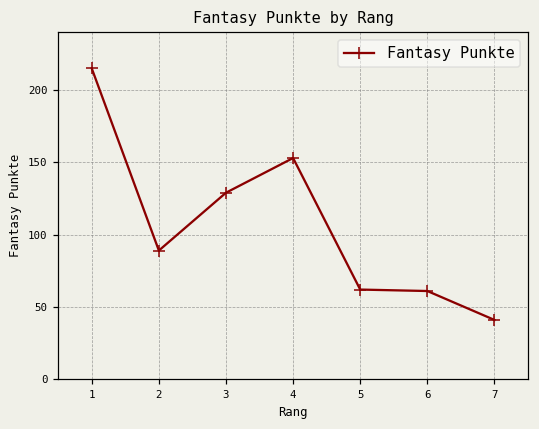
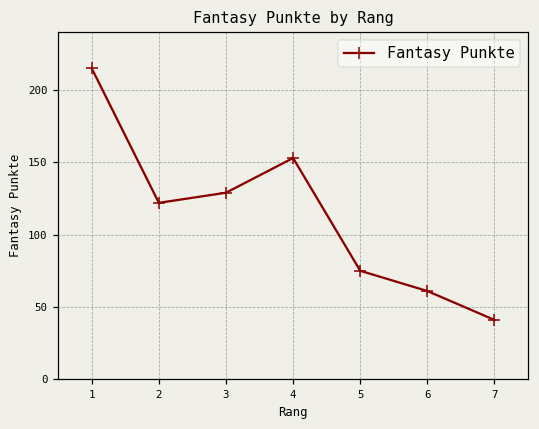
2: 89 -> 122
5: 62 -> 75
